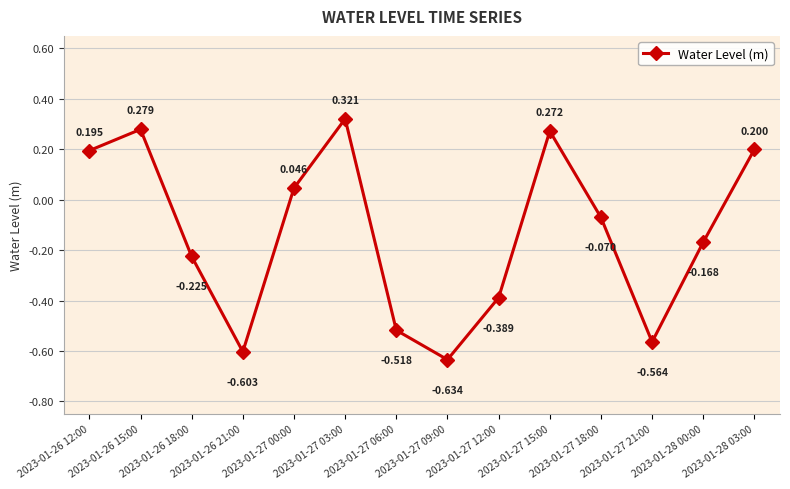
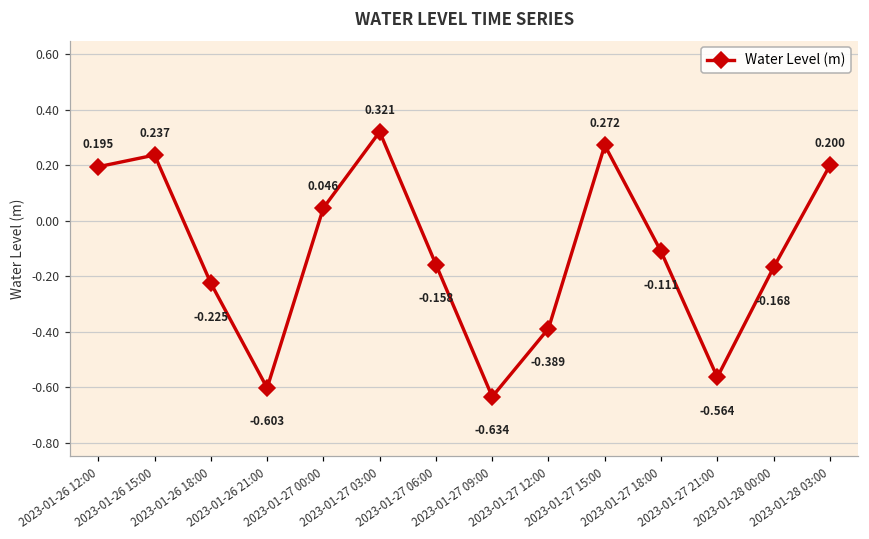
2023-01-26 15:00: 0.279 -> 0.237
2023-01-27 06:00: -0.518 -> -0.158
2023-01-27 18:00: -0.070 -> -0.111
